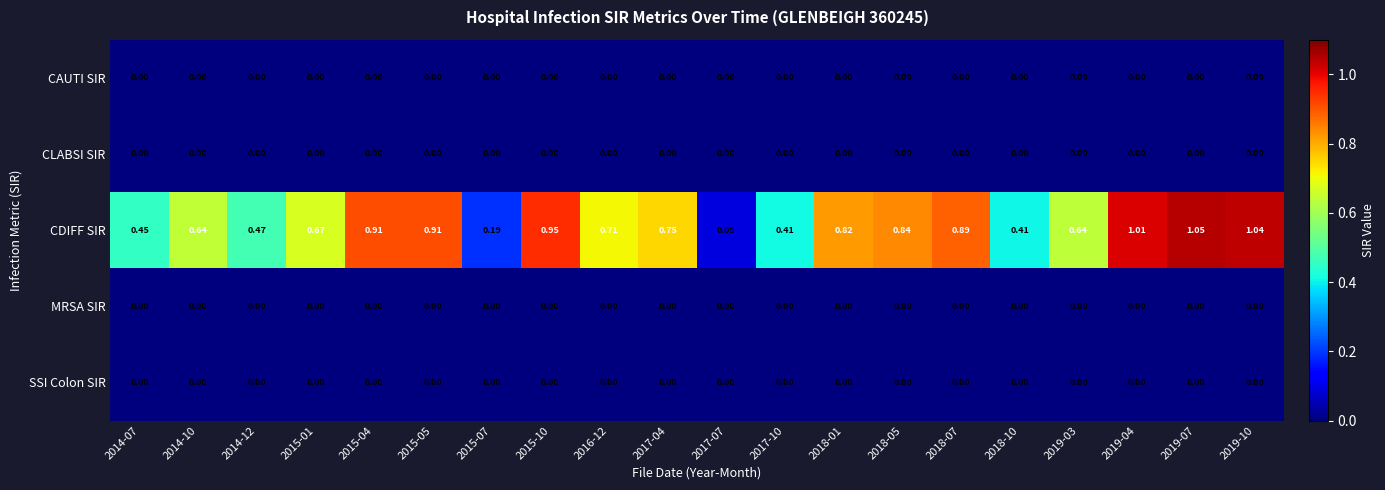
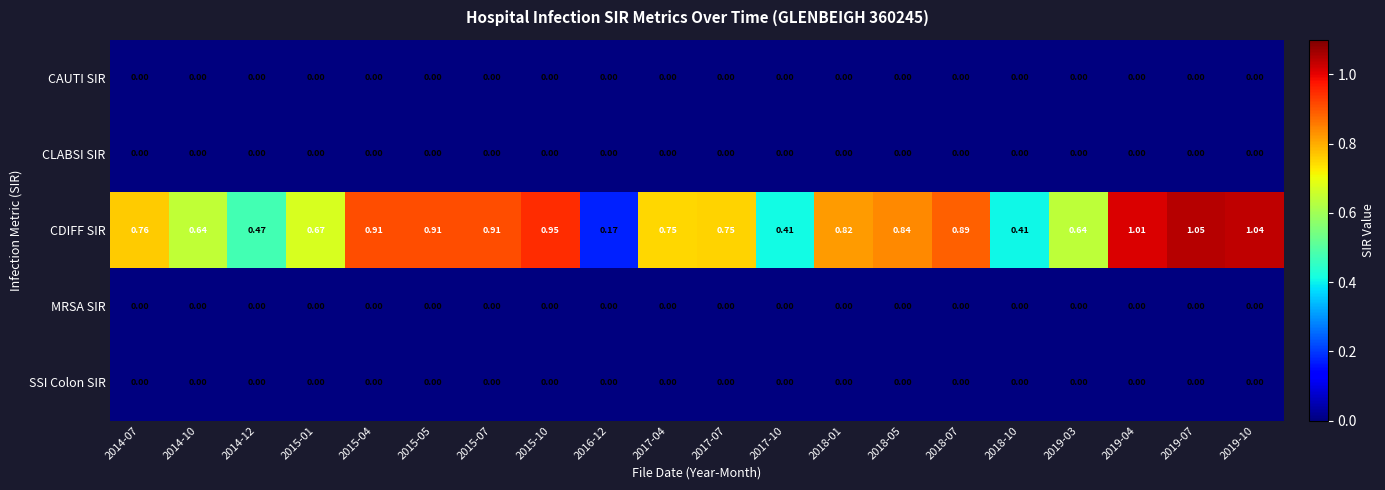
CDIFF SIR, 2014-07: 0.45 -> 0.76
CDIFF SIR, 2015-07: 0.19 -> 0.91
CDIFF SIR, 2016-12: 0.71 -> 0.17
CDIFF SIR, 2017-07: 0.09 -> 0.75
